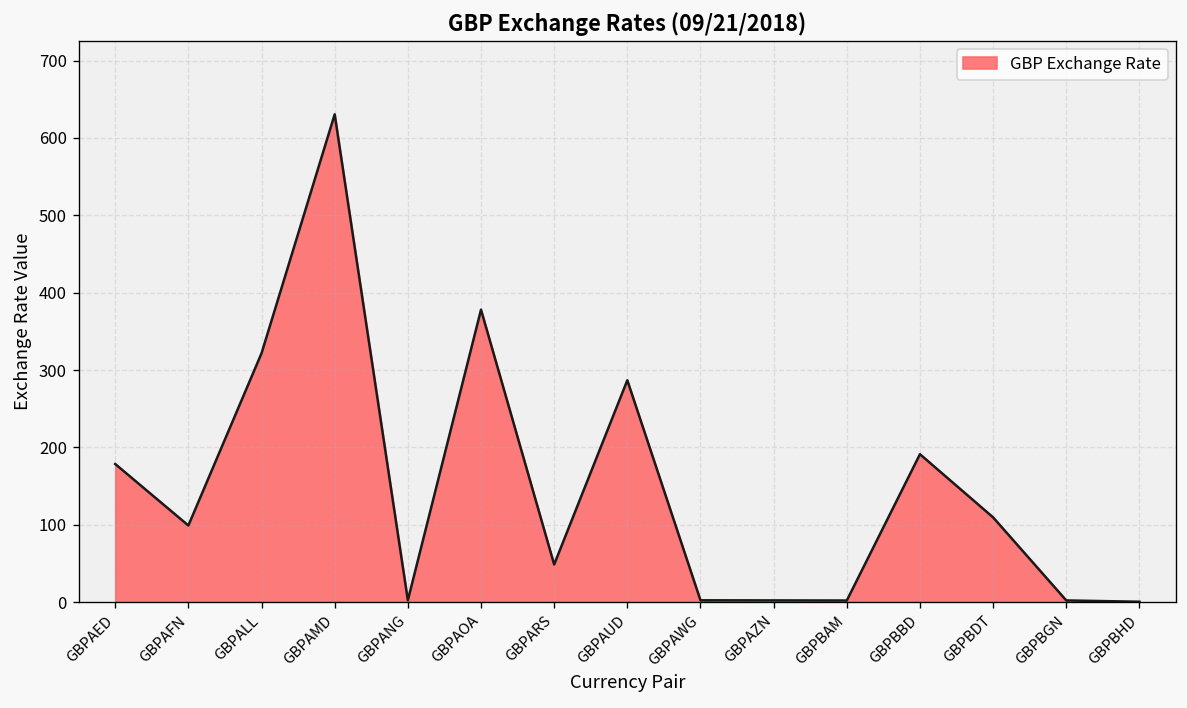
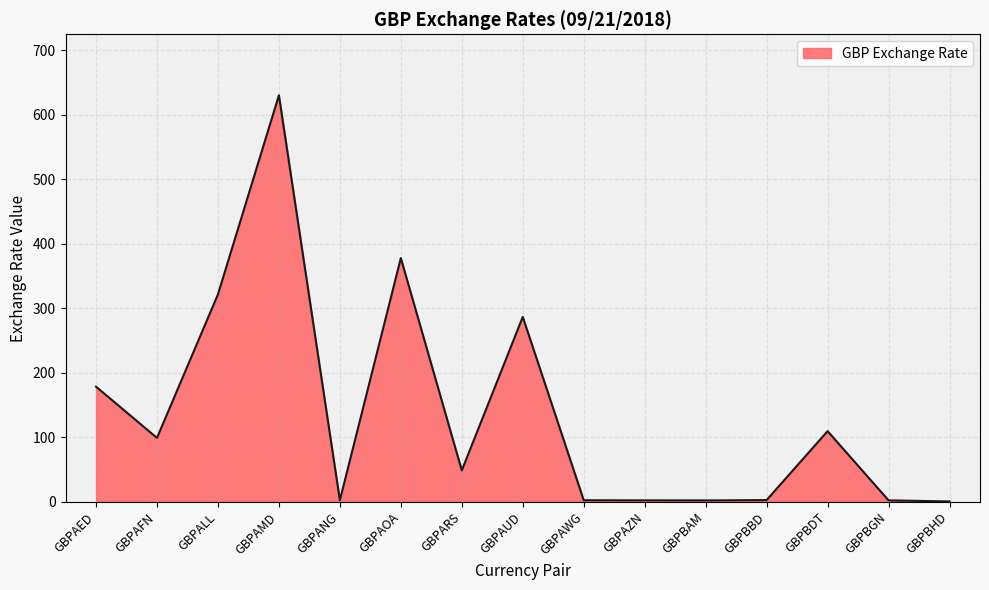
GBPBBD: 190 -> 0
